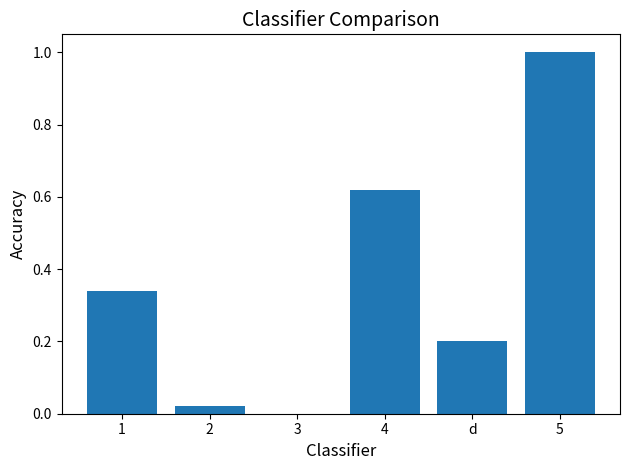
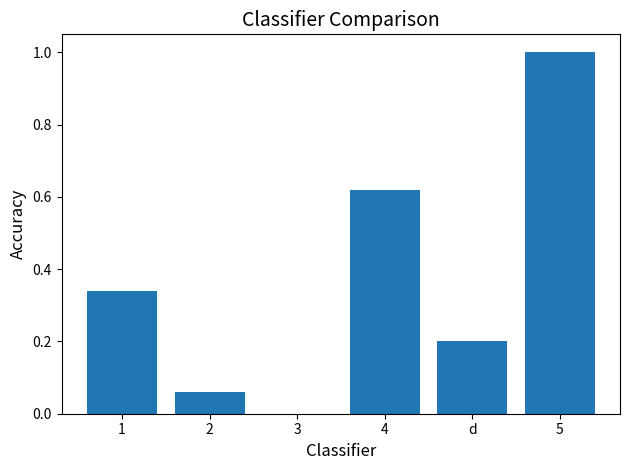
2: 0.02 -> 0.06
